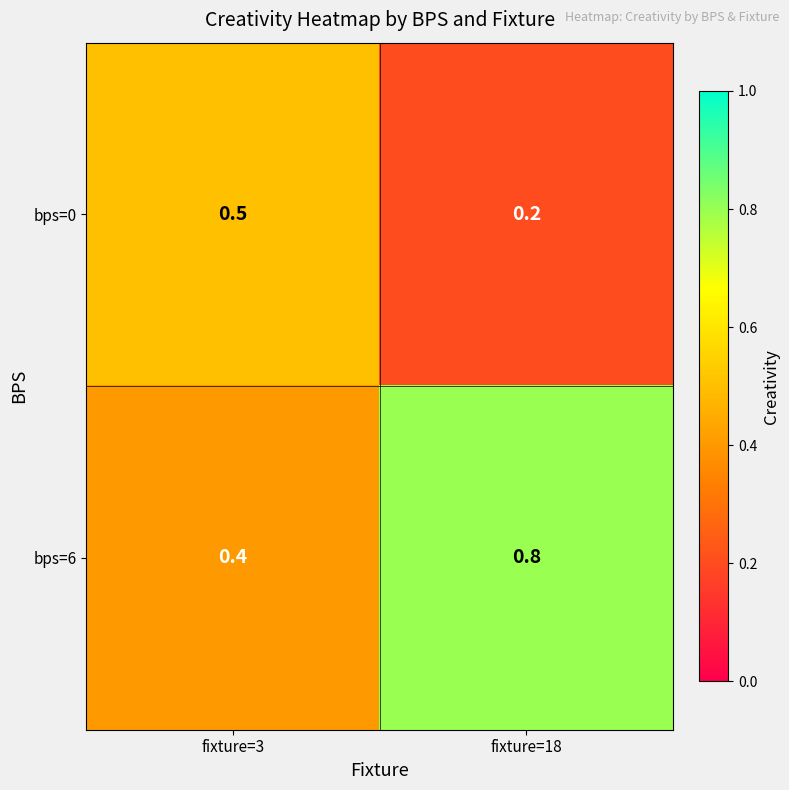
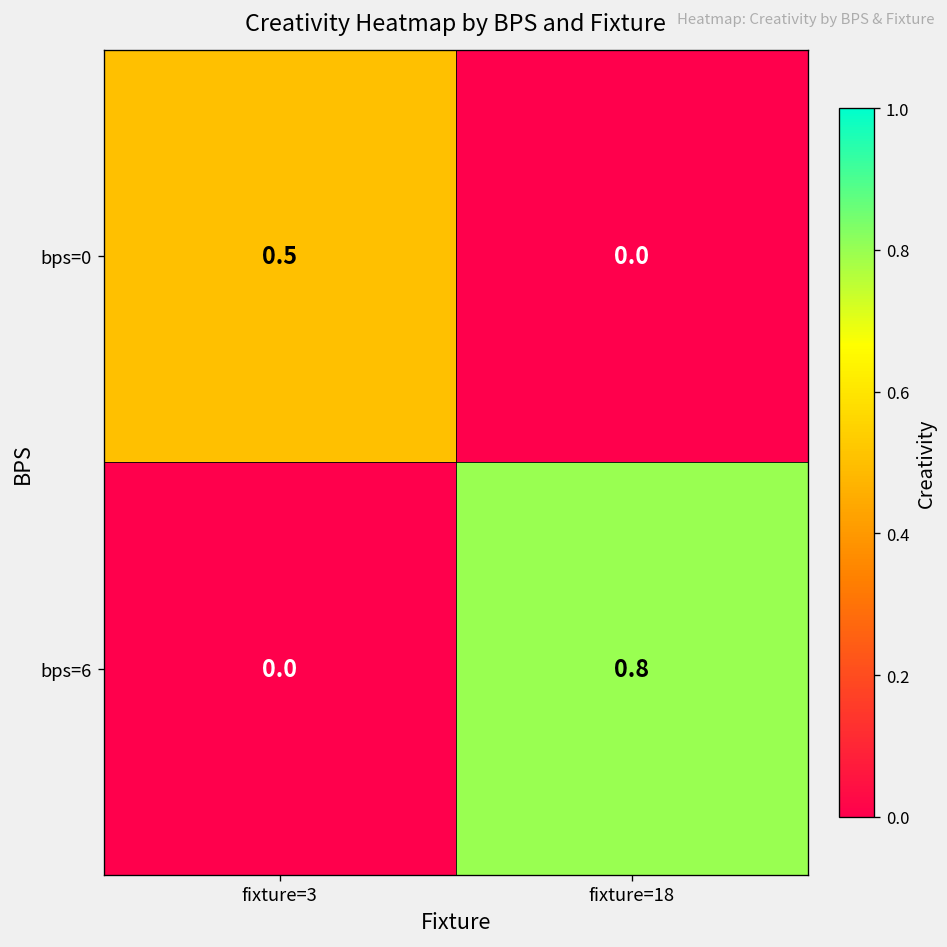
bps=0, fixture=18: 0.2 -> 0.0
bps=6, fixture=3: 0.4 -> 0.0
